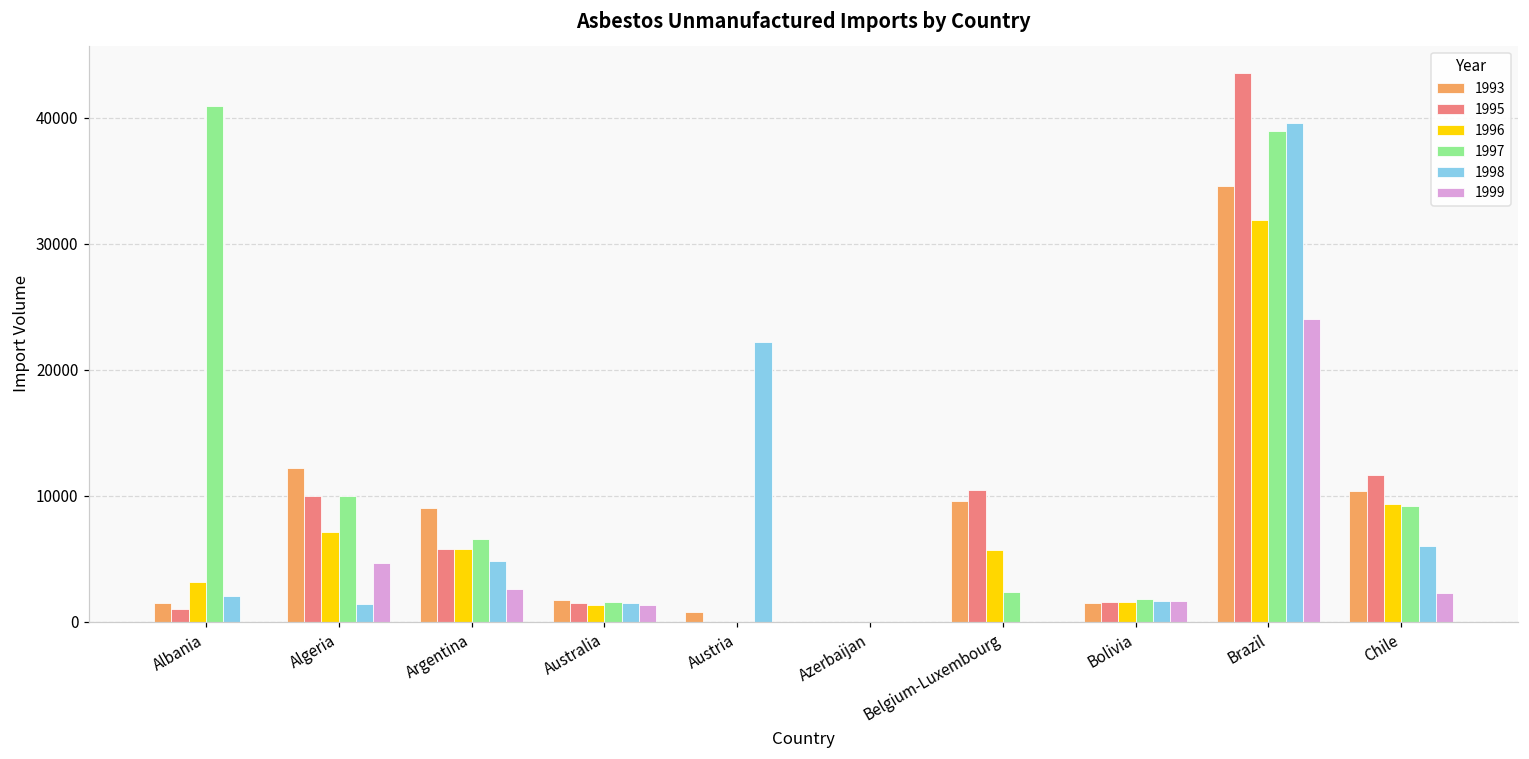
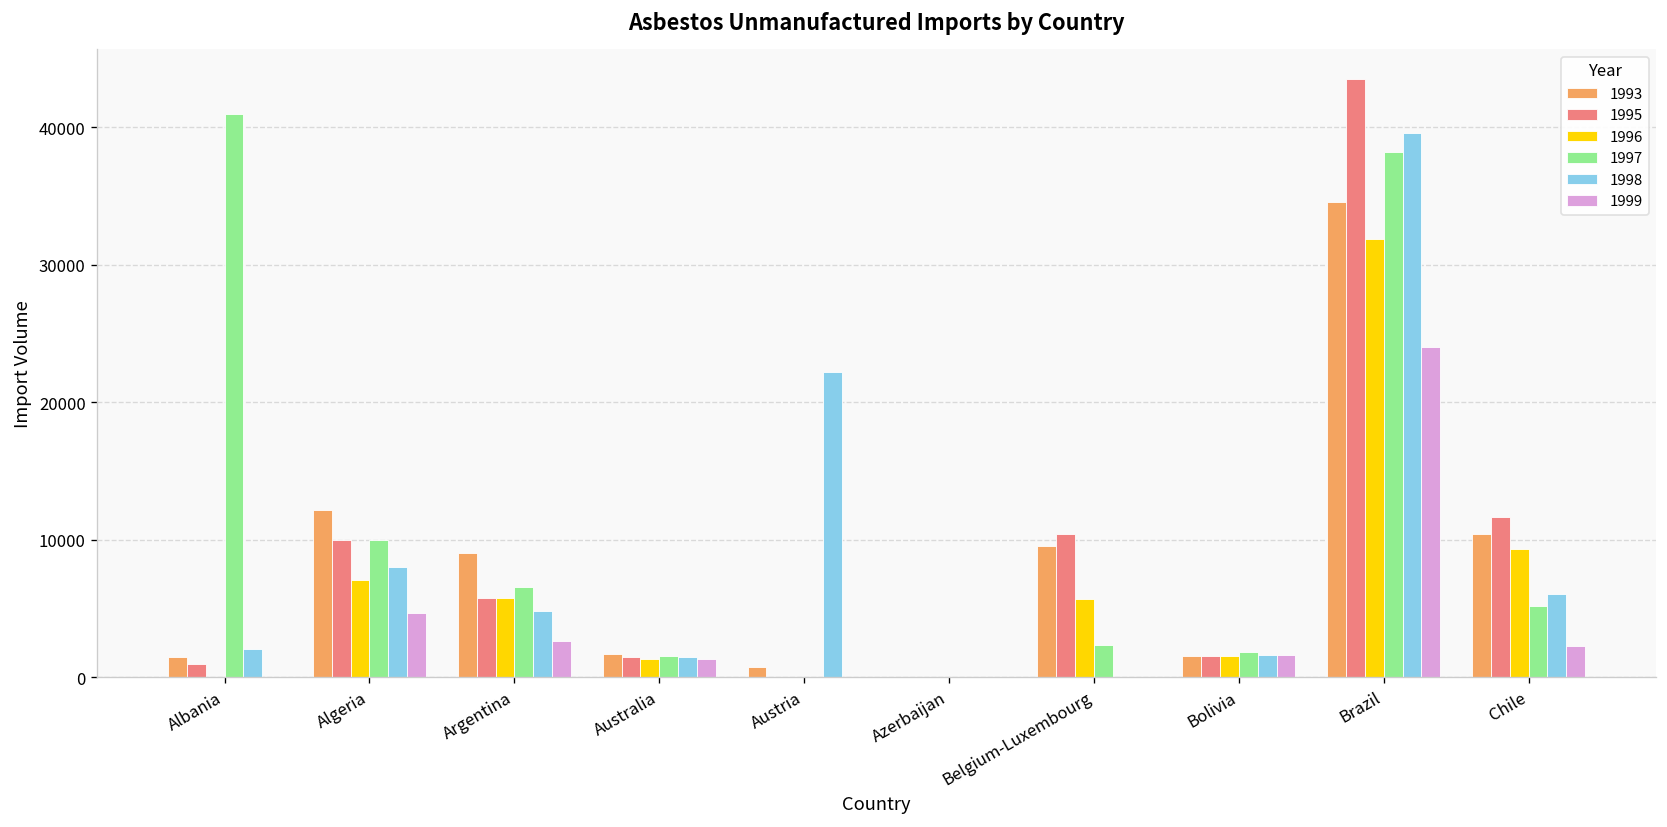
1996, Albania: 3200 -> 0
1998, Algeria: 1400 -> 8000
1997, Brazil: 38900 -> 38200
1997, Chile: 9200 -> 5200
